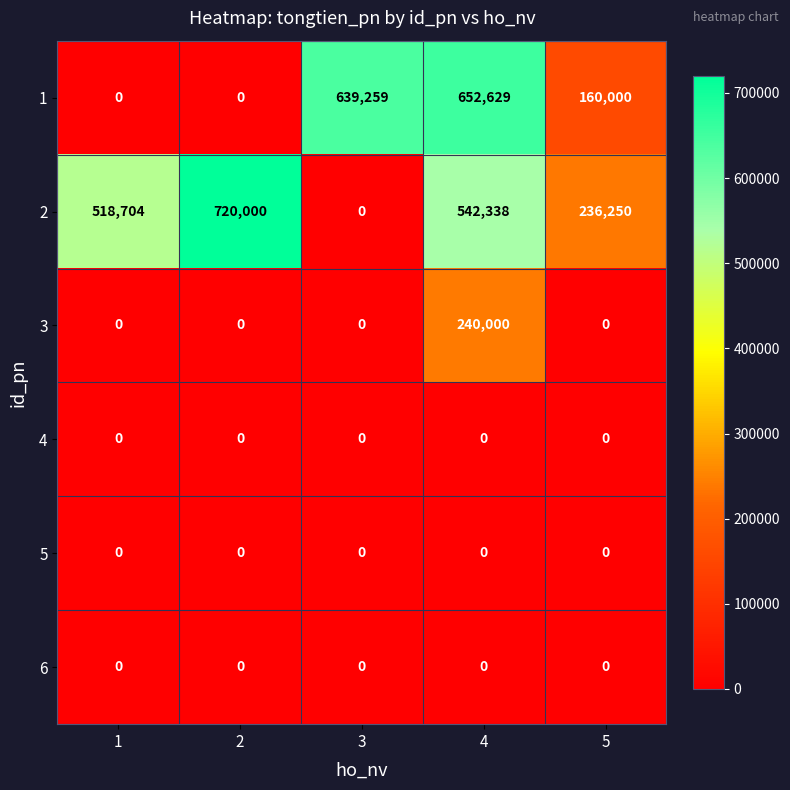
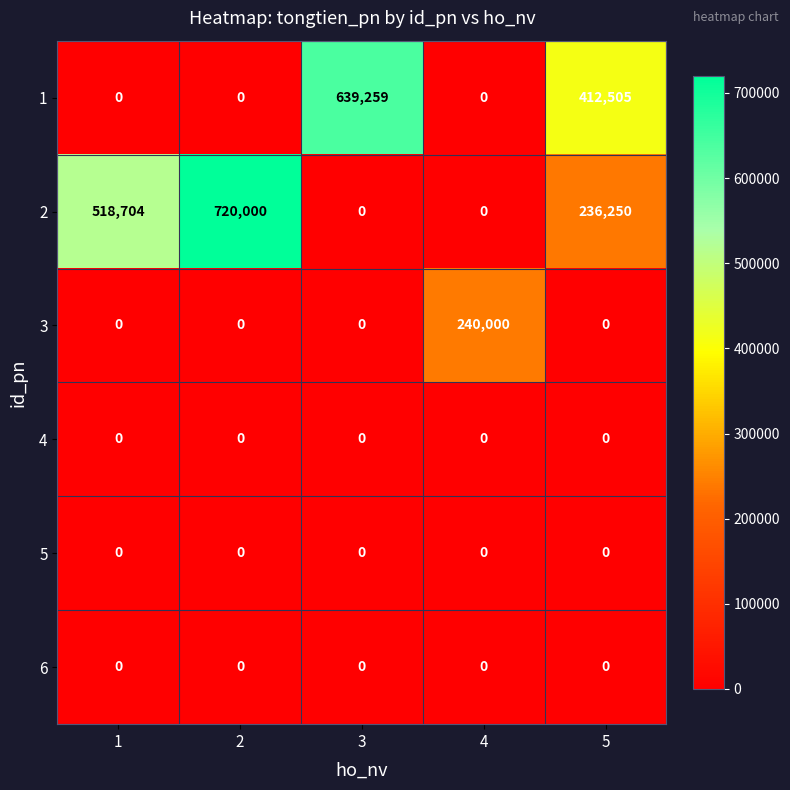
1, 4: 652,629 -> 0
1, 5: 160,000 -> 412,505
2, 4: 542,338 -> 0
